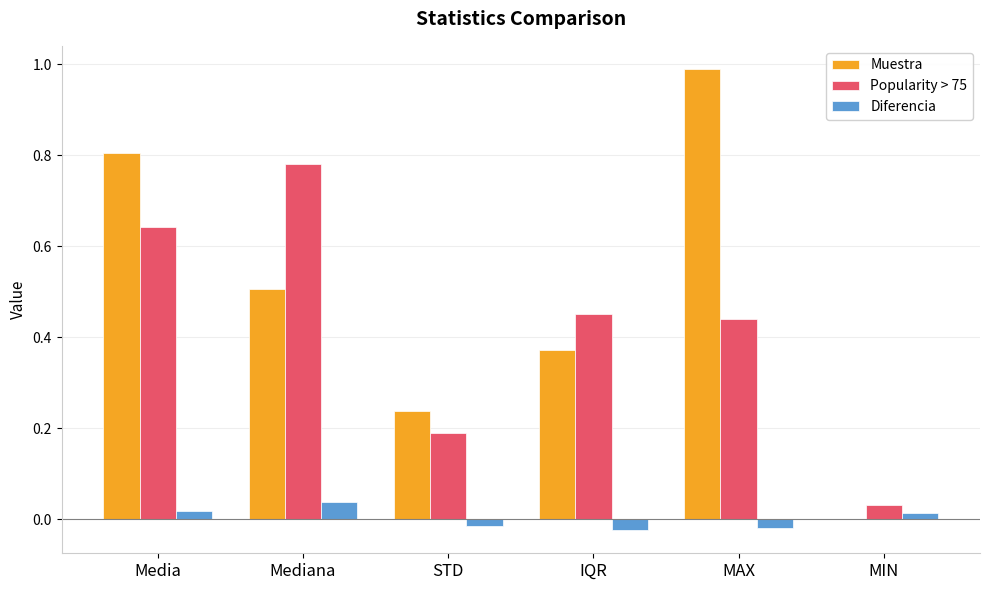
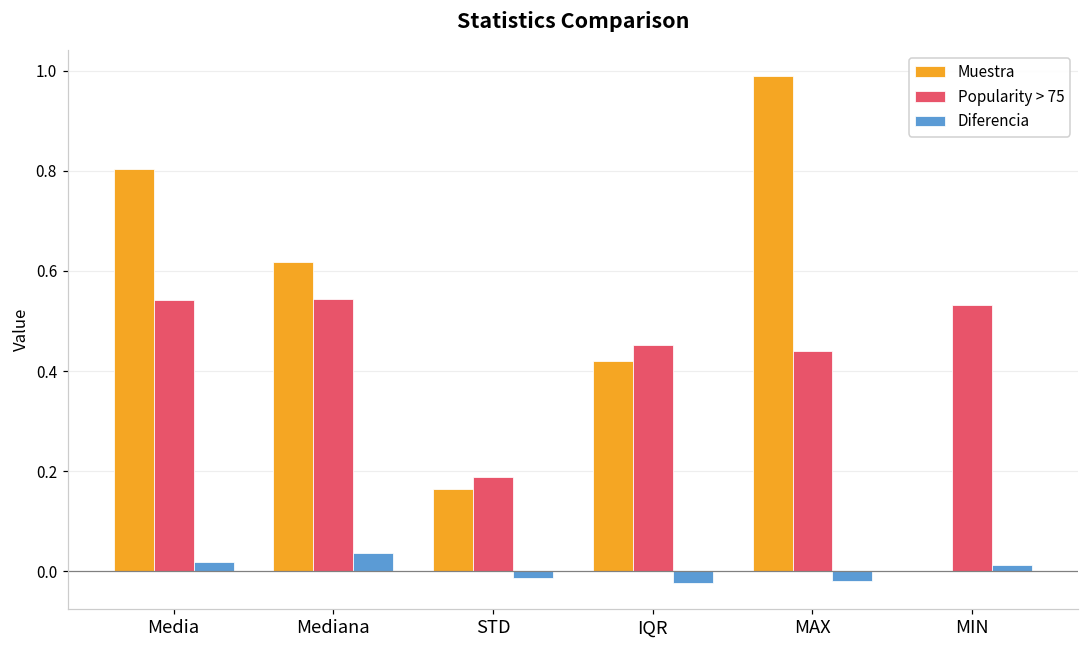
Popularity > 75, Media: 0.64 -> 0.54
Muestra, Mediana: 0.51 -> 0.62
Popularity > 75, Mediana: 0.78 -> 0.54
Muestra, STD: 0.24 -> 0.16
Muestra, IQR: 0.37 -> 0.42
Popularity > 75, MIN: 0.03 -> 0.53
